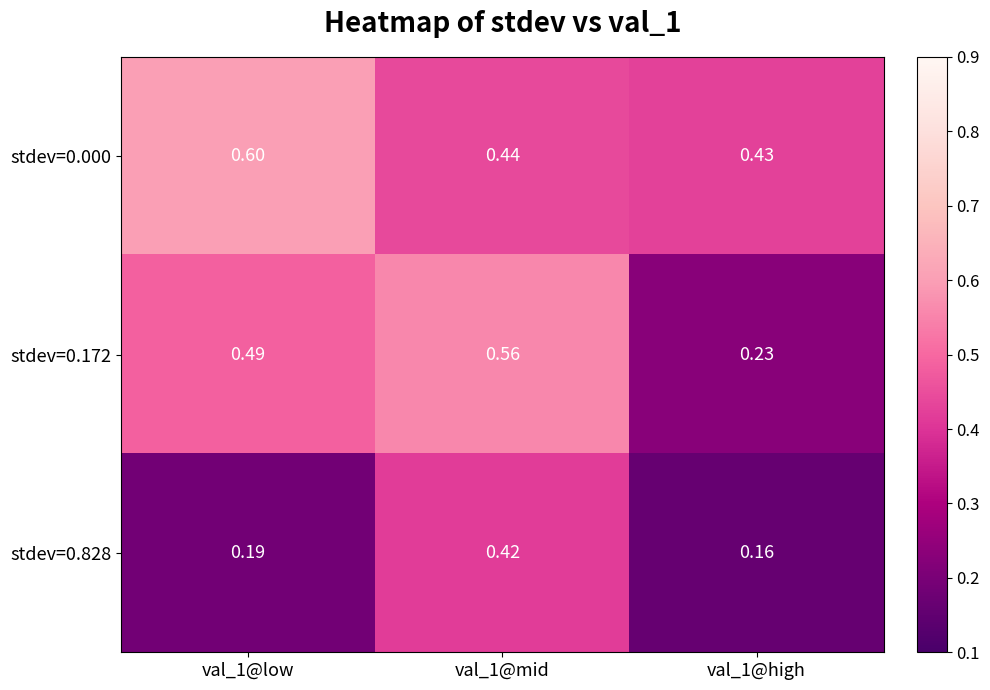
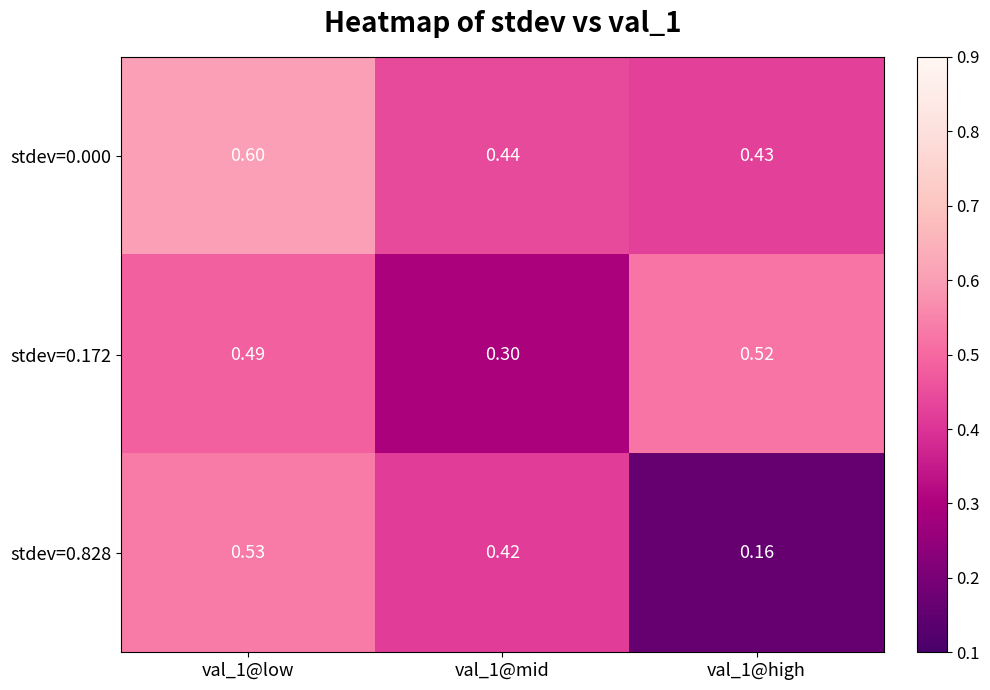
stdev=0.172, val_1@mid: 0.56 -> 0.30
stdev=0.172, val_1@high: 0.23 -> 0.52
stdev=0.828, val_1@low: 0.19 -> 0.53
